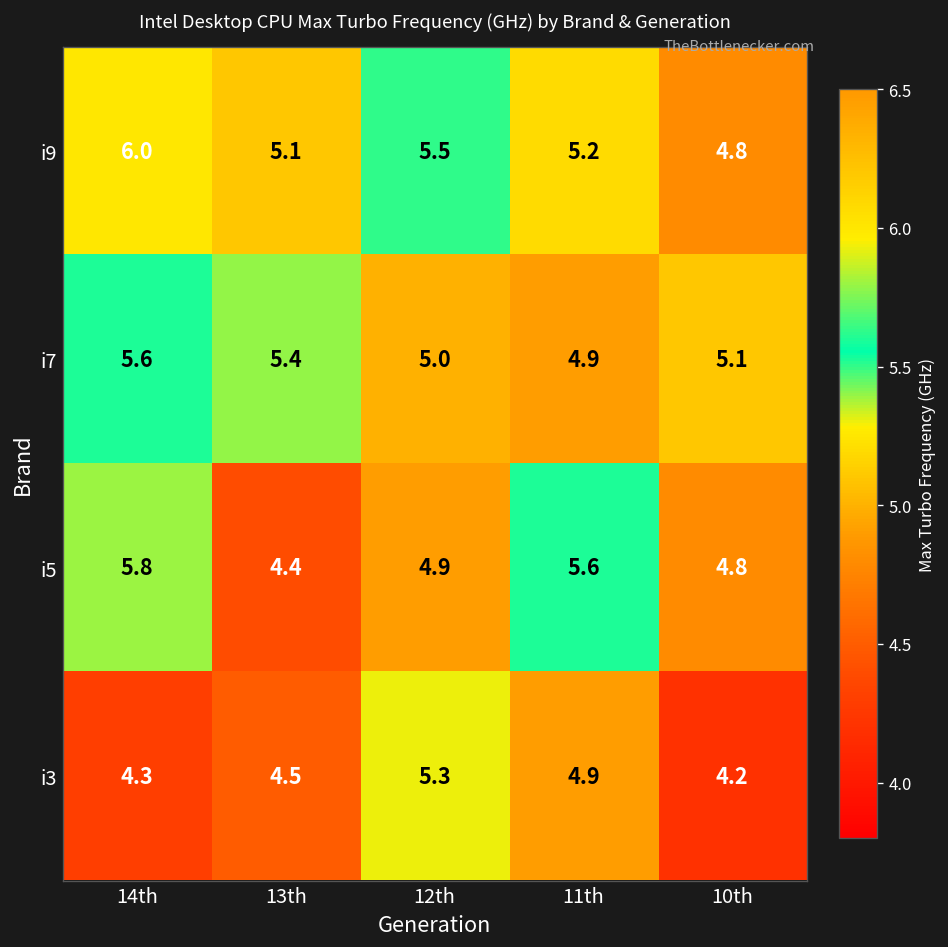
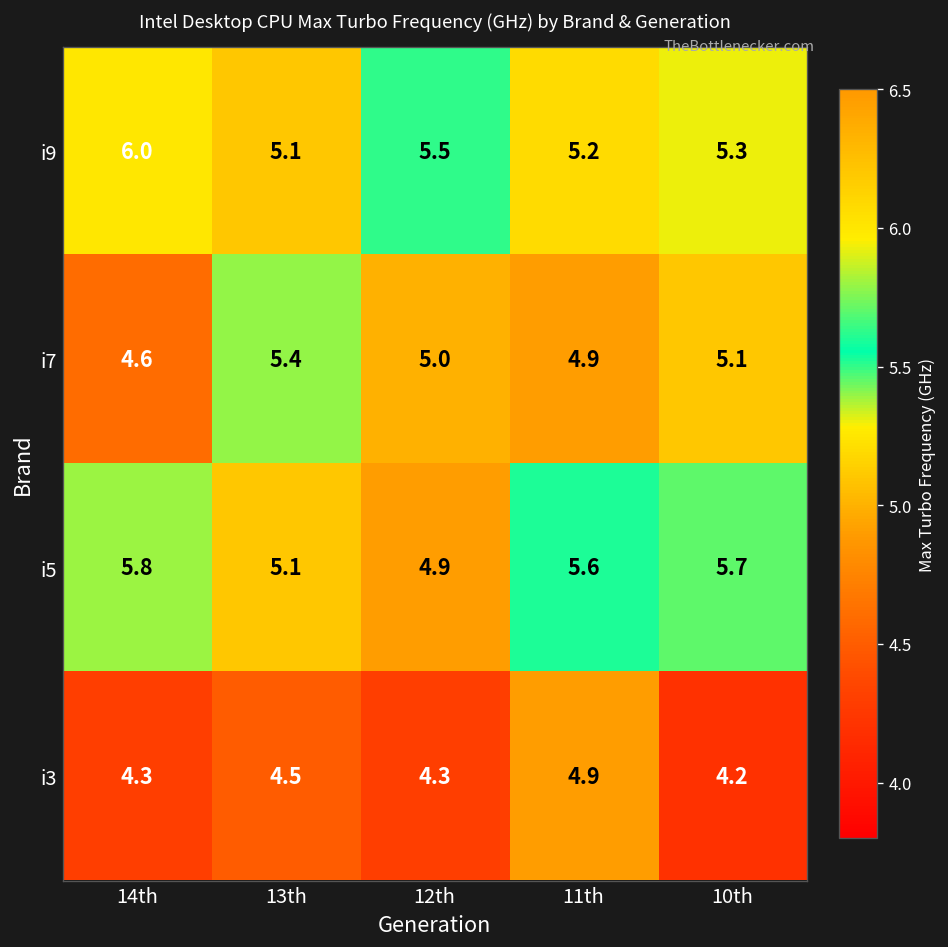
i9, 10th: 4.8 -> 5.3
i7, 14th: 5.6 -> 4.6
i5, 13th: 4.4 -> 5.1
i5, 10th: 4.8 -> 5.7
i3, 12th: 5.3 -> 4.3
